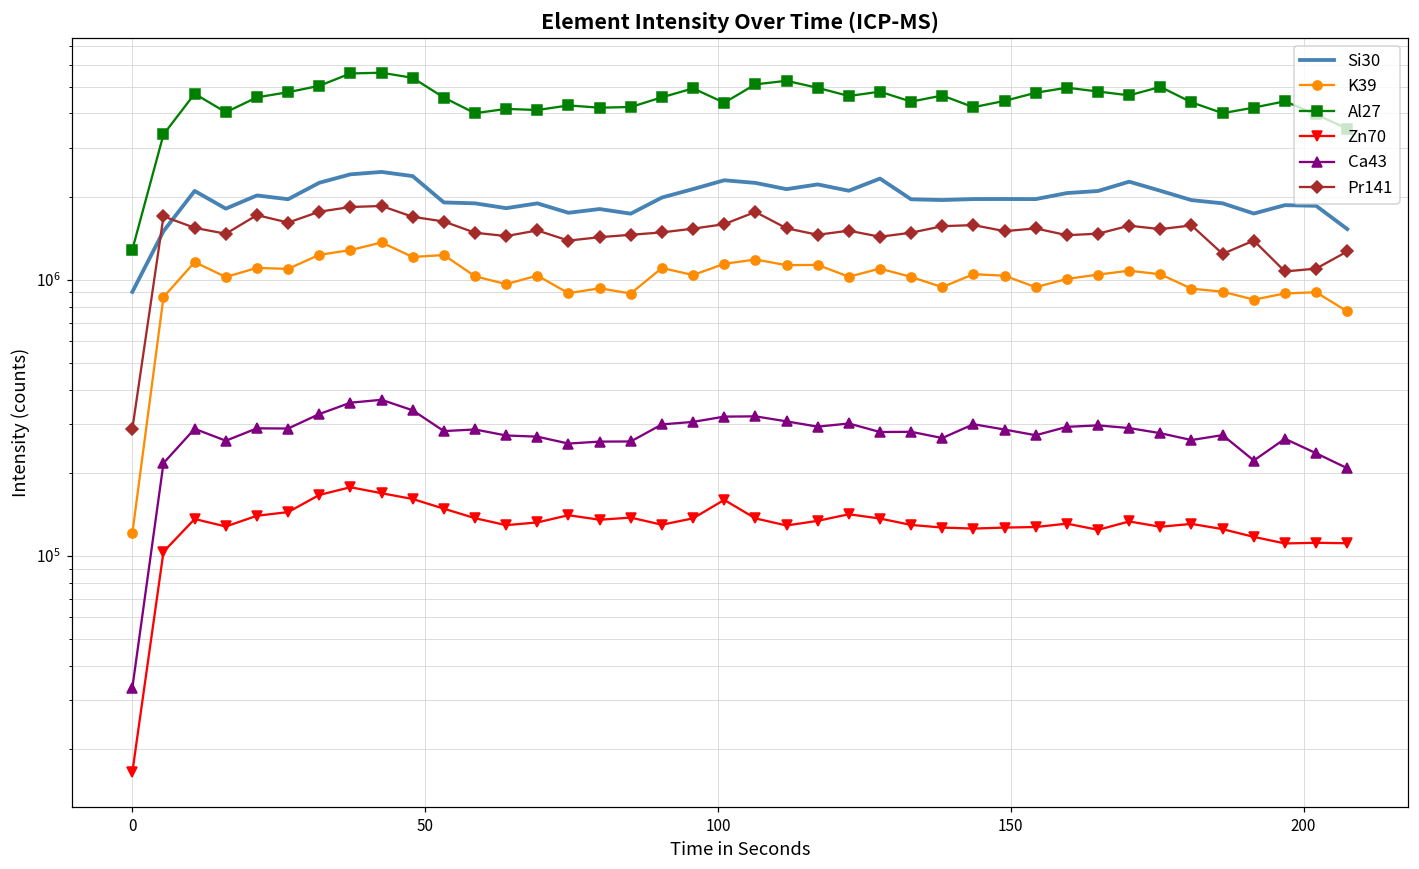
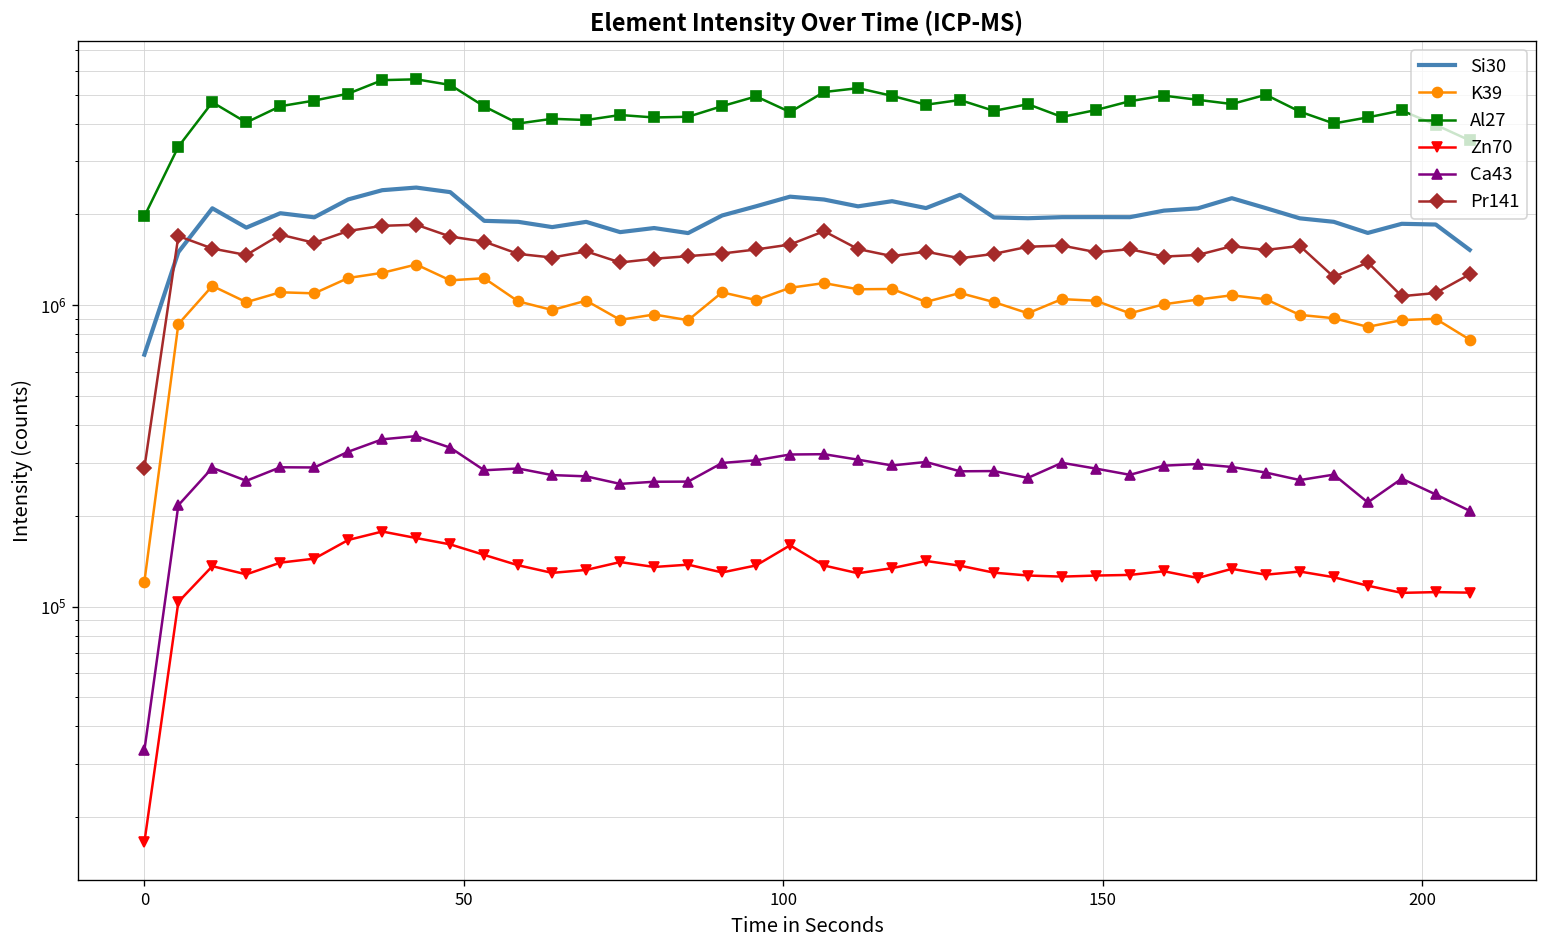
Si30, 0: 900000 -> 690000
Al27, 0: 1300000 -> 2000000
